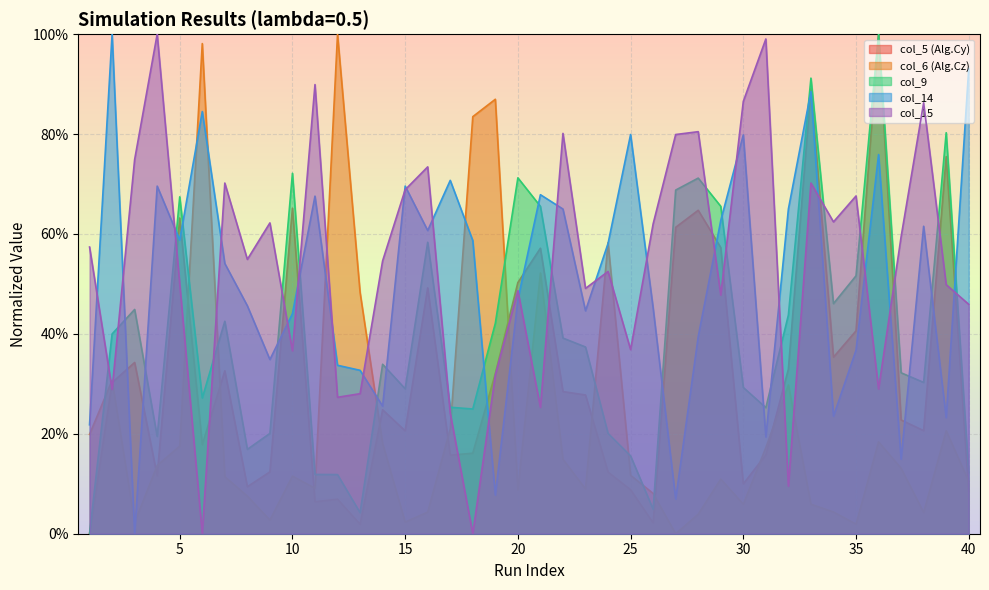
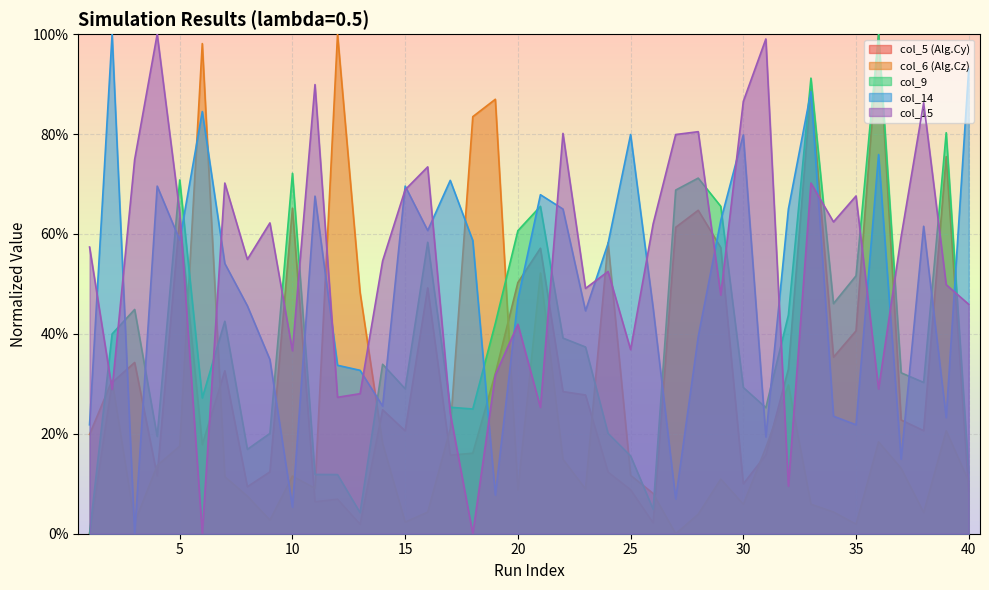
col_9, 5: 67% -> 71%
col_15, 5: 50% -> 64%
col_14, 10: 44% -> 5%
col_9, 20: 71% -> 61%
col_15, 20: 49% -> 42%
col_14, 35: 37% -> 22%
